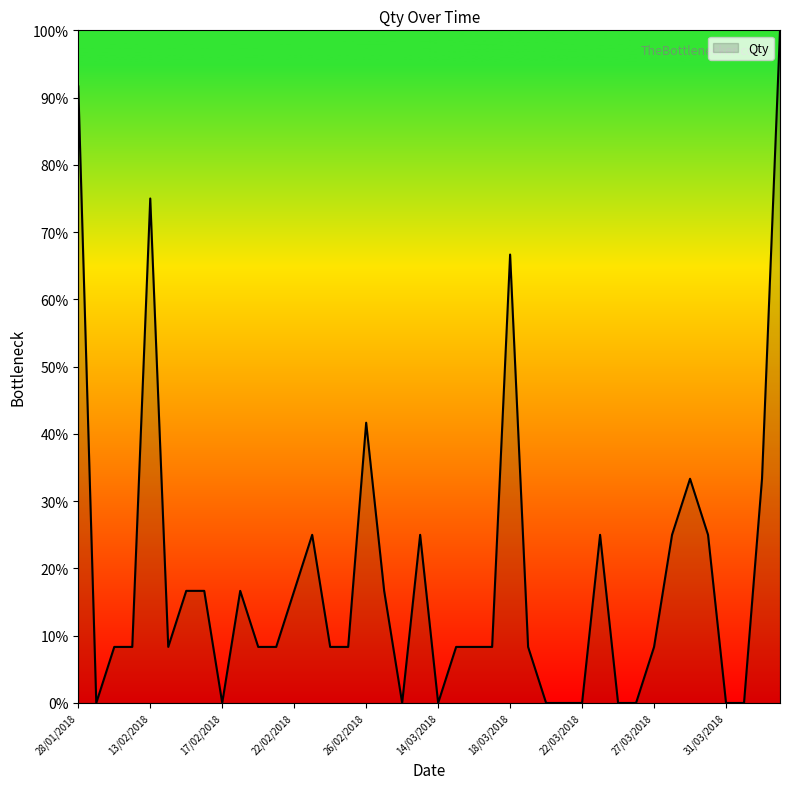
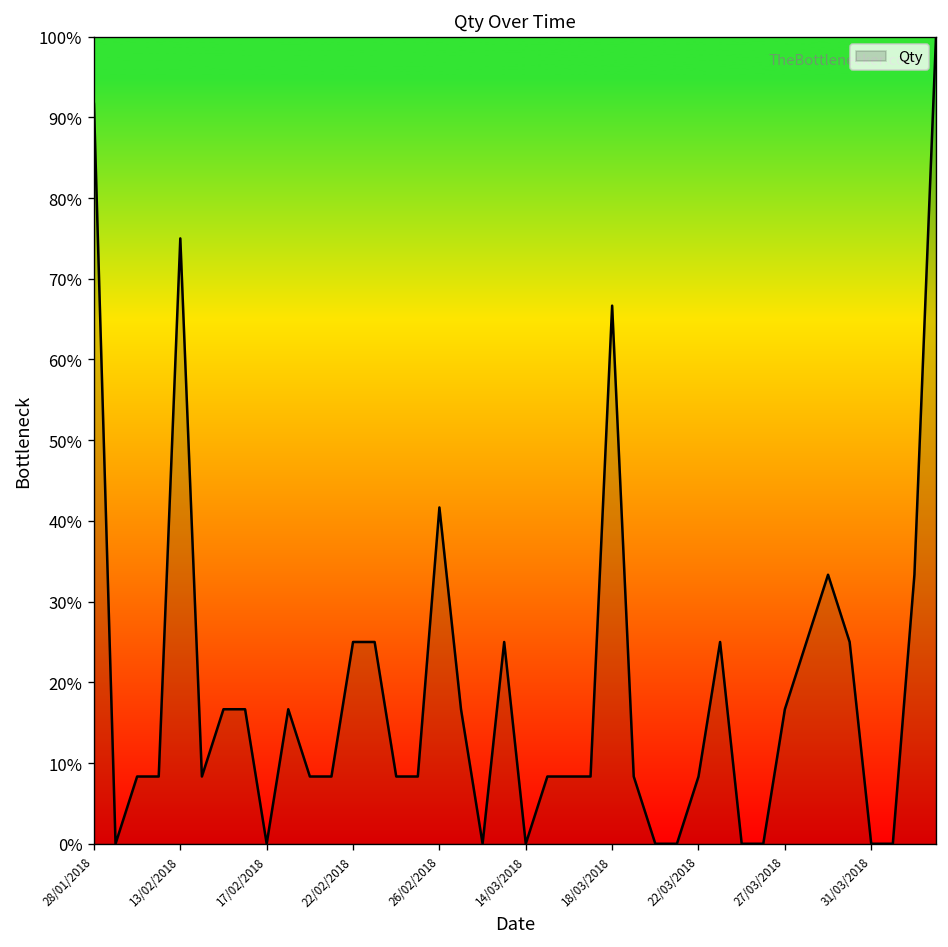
22/02/2018: 17% -> 25%
22/03/2018: 0% -> 8%
27/03/2018: 8% -> 17%
